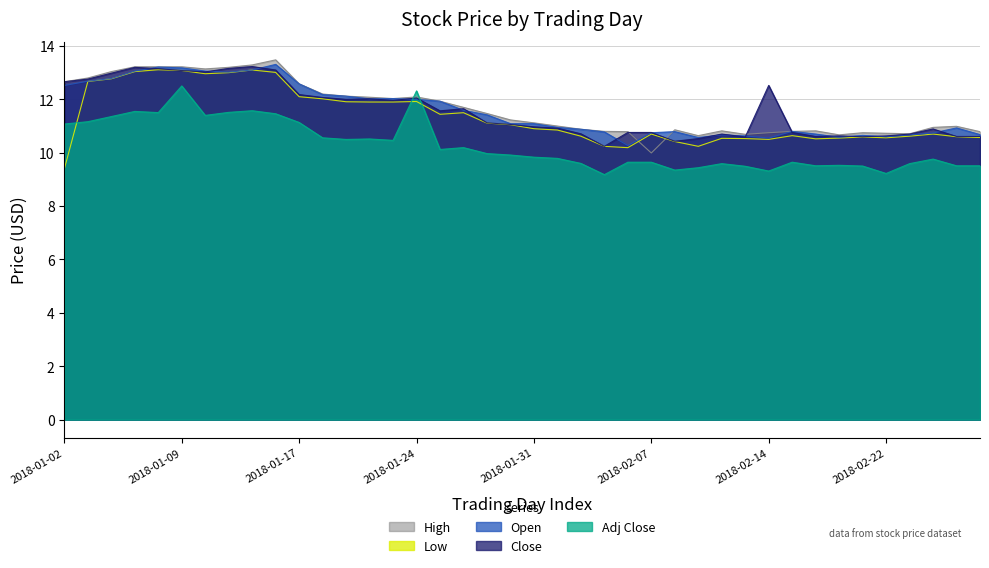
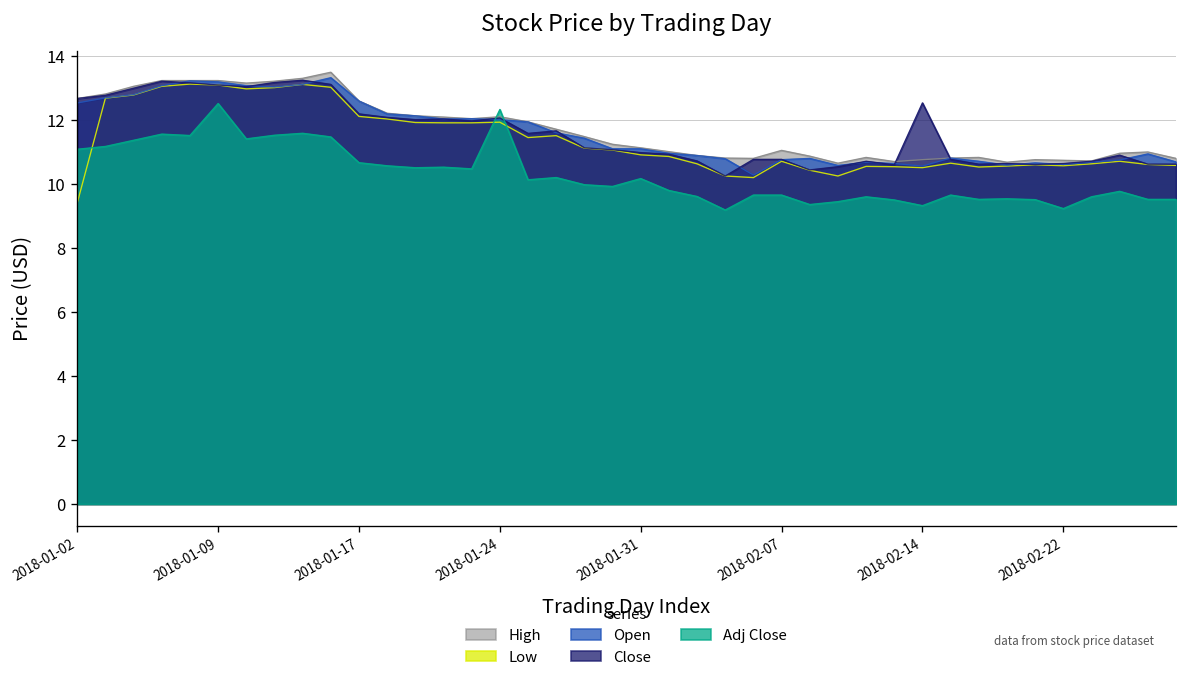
Adj Close, 2018-01-17: 11.1 -> 10.7
Adj Close, 2018-01-31: 9.8 -> 10.2
High, 2018-02-07: 10.0 -> 11.0
